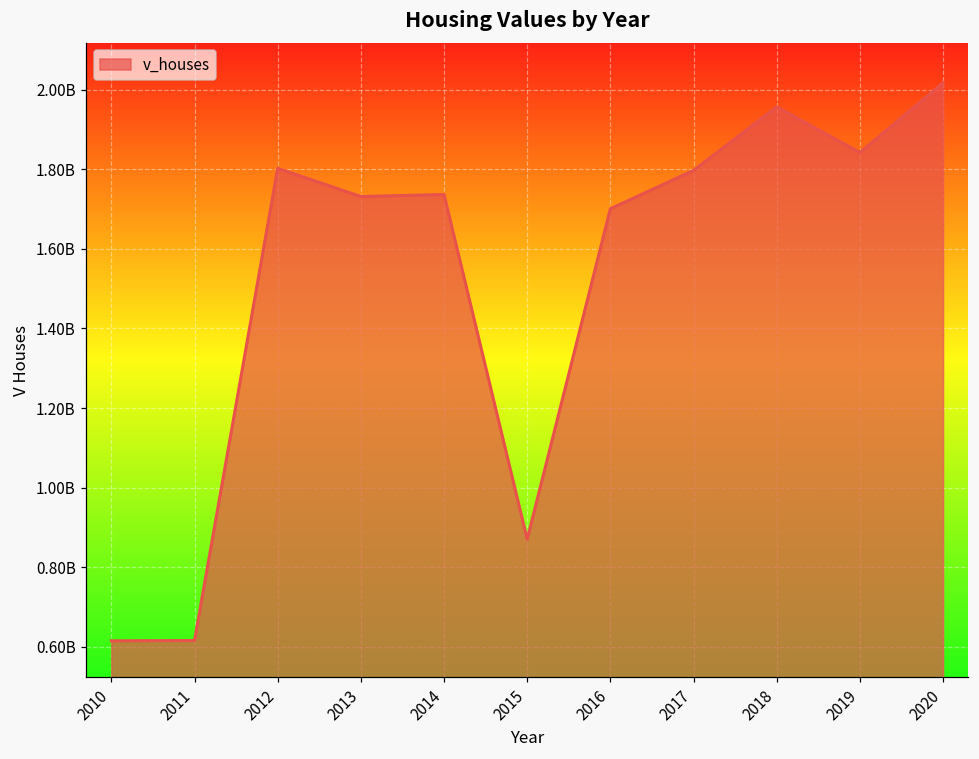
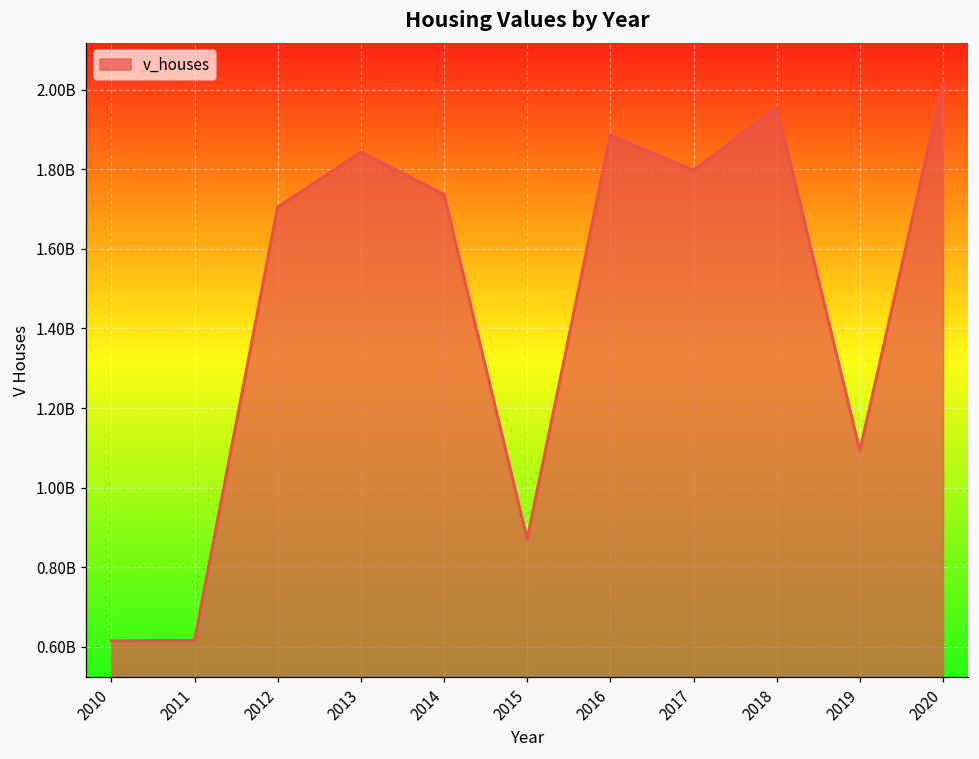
2012: 1800000000 -> 1710000000
2013: 1730000000 -> 1840000000
2016: 1700000000 -> 1890000000
2019: 1840000000 -> 1090000000
